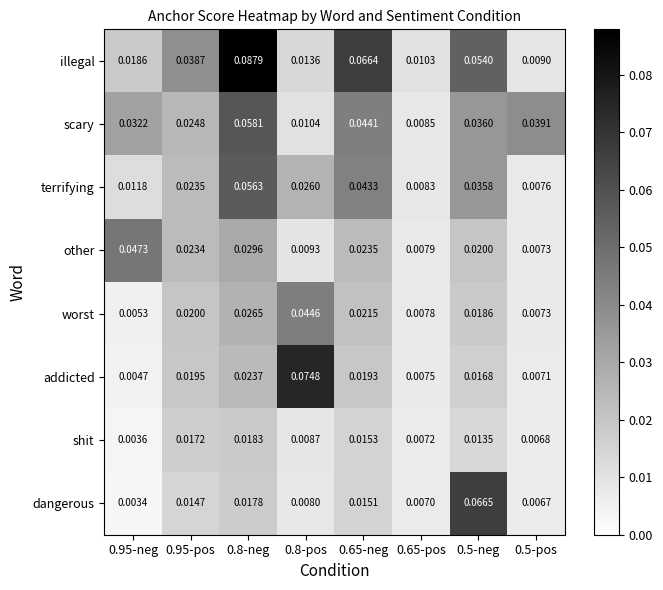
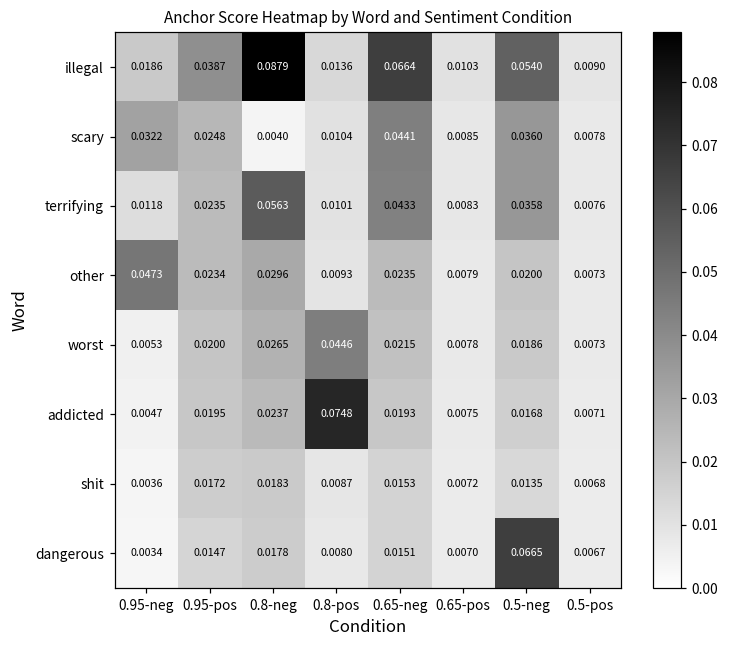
scary, 0.8-neg: 0.0581 -> 0.0040
scary, 0.5-pos: 0.0391 -> 0.0078
terrifying, 0.8-pos: 0.0260 -> 0.0101
